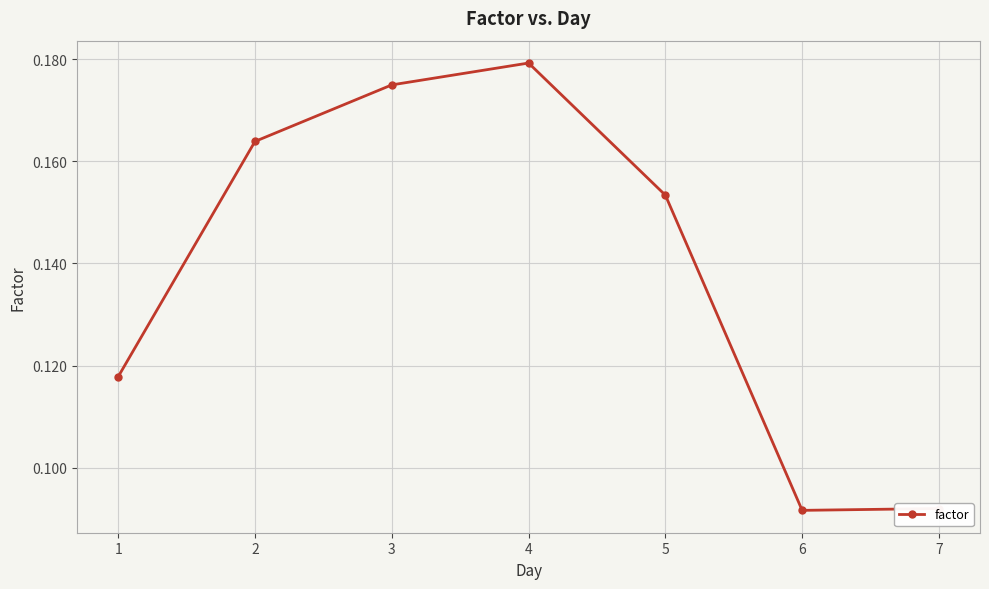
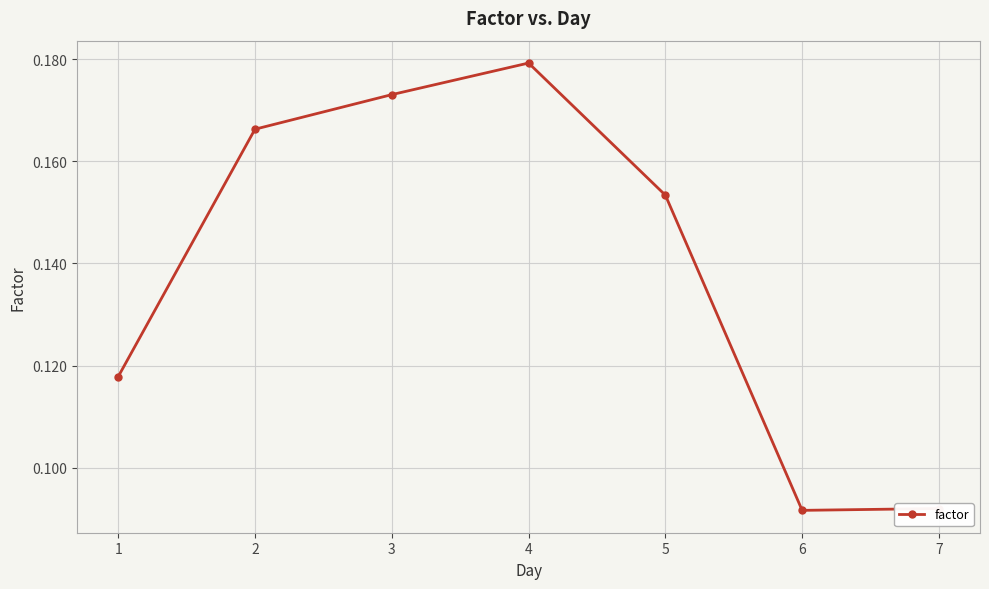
2: 0.164 -> 0.166
3: 0.175 -> 0.173
